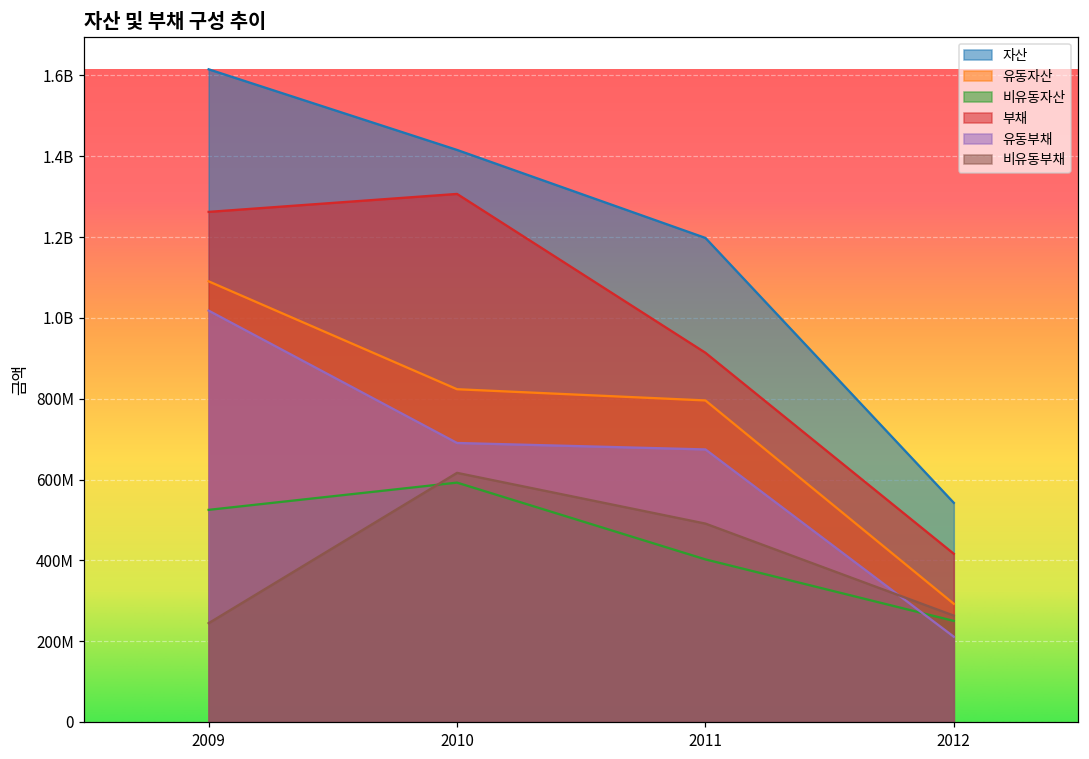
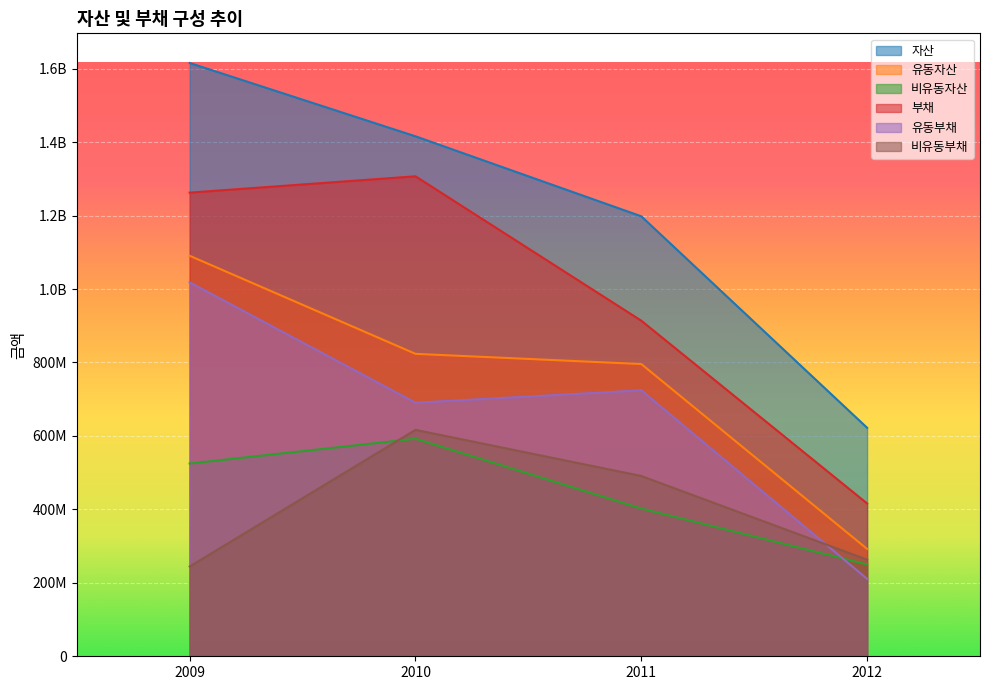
유동부채, 2011: 670000000 -> 720000000
자산, 2012: 540000000 -> 620000000
